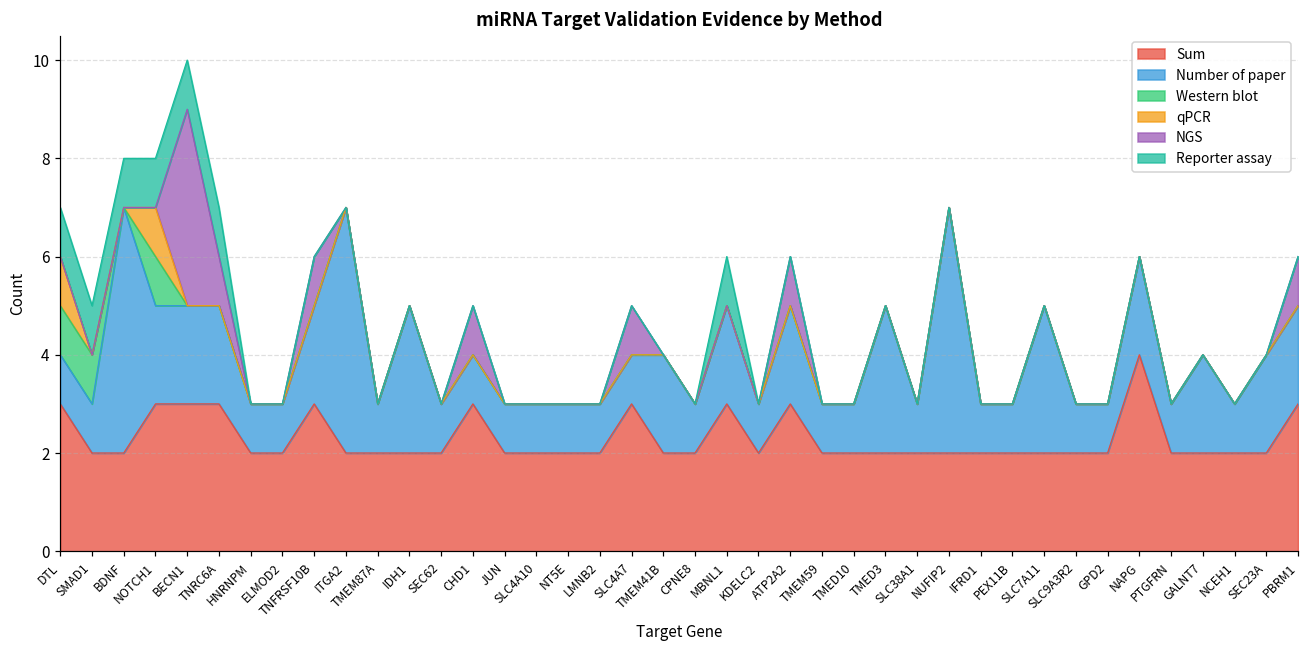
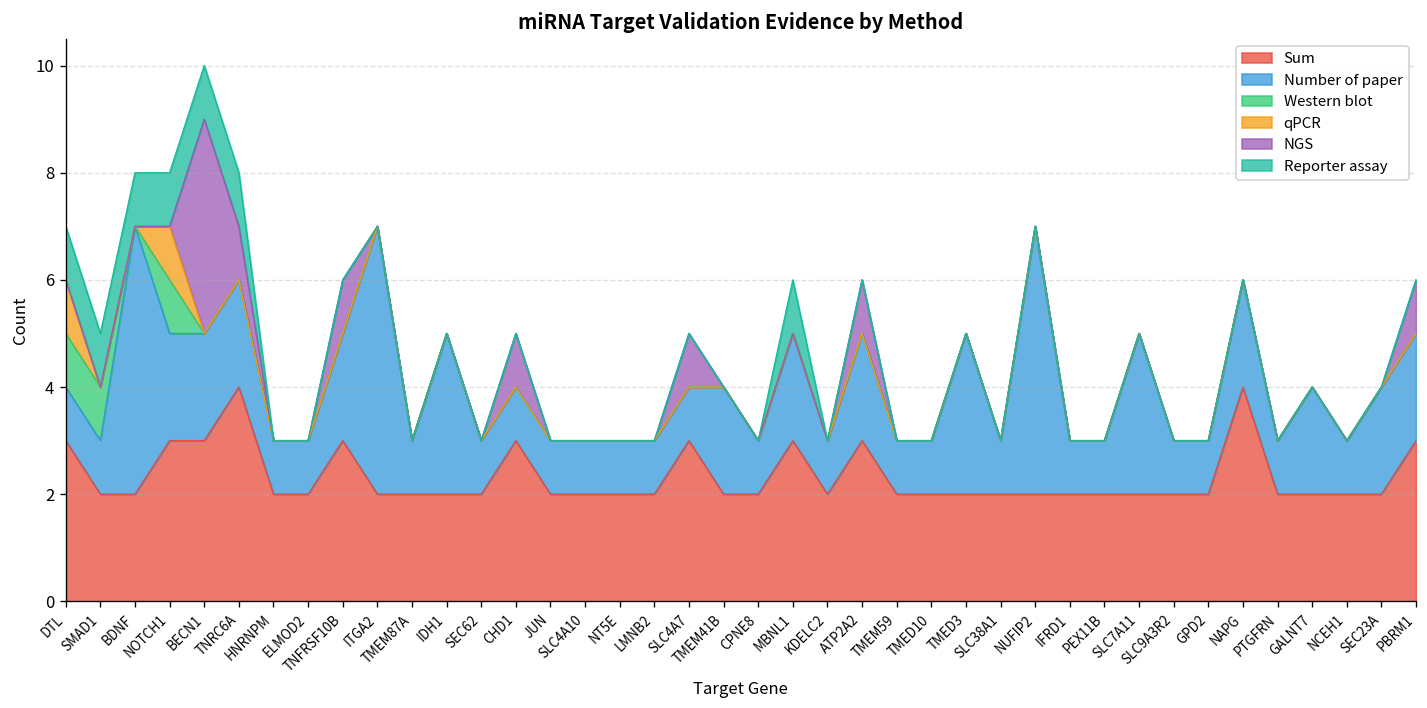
Sum, TNRC6A: 3 -> 4
